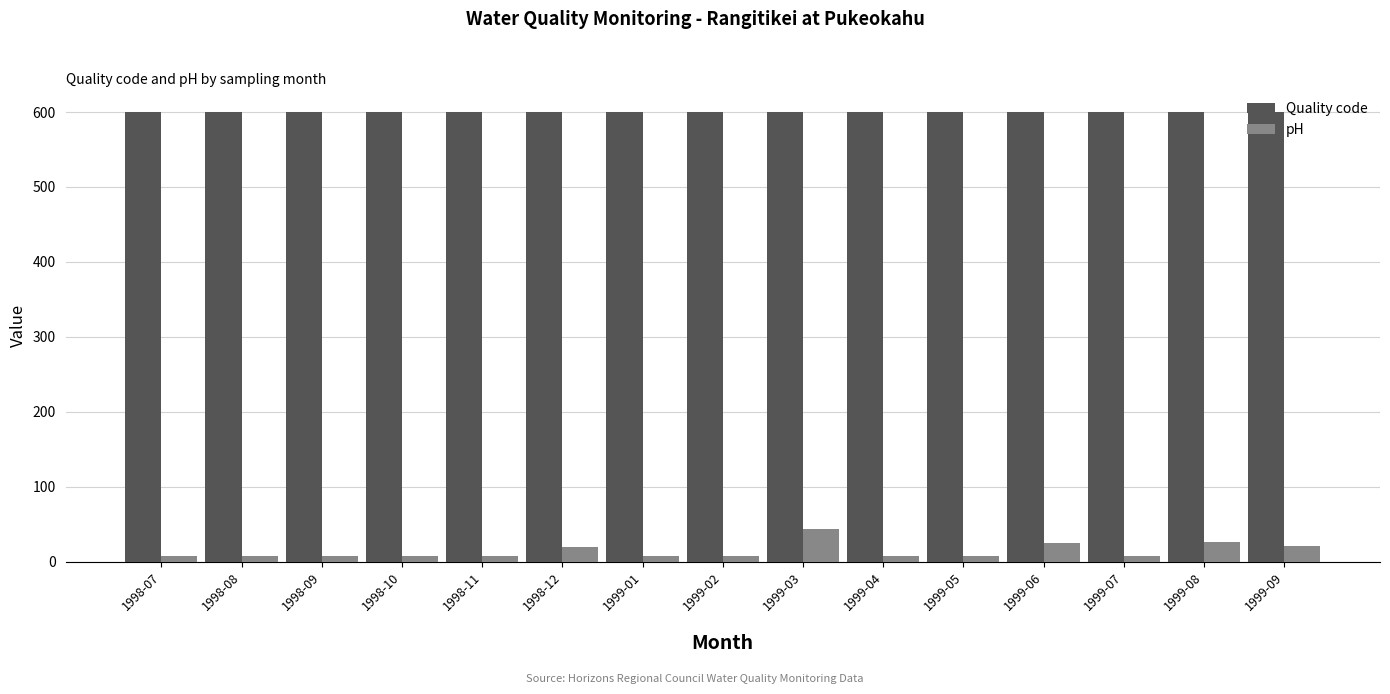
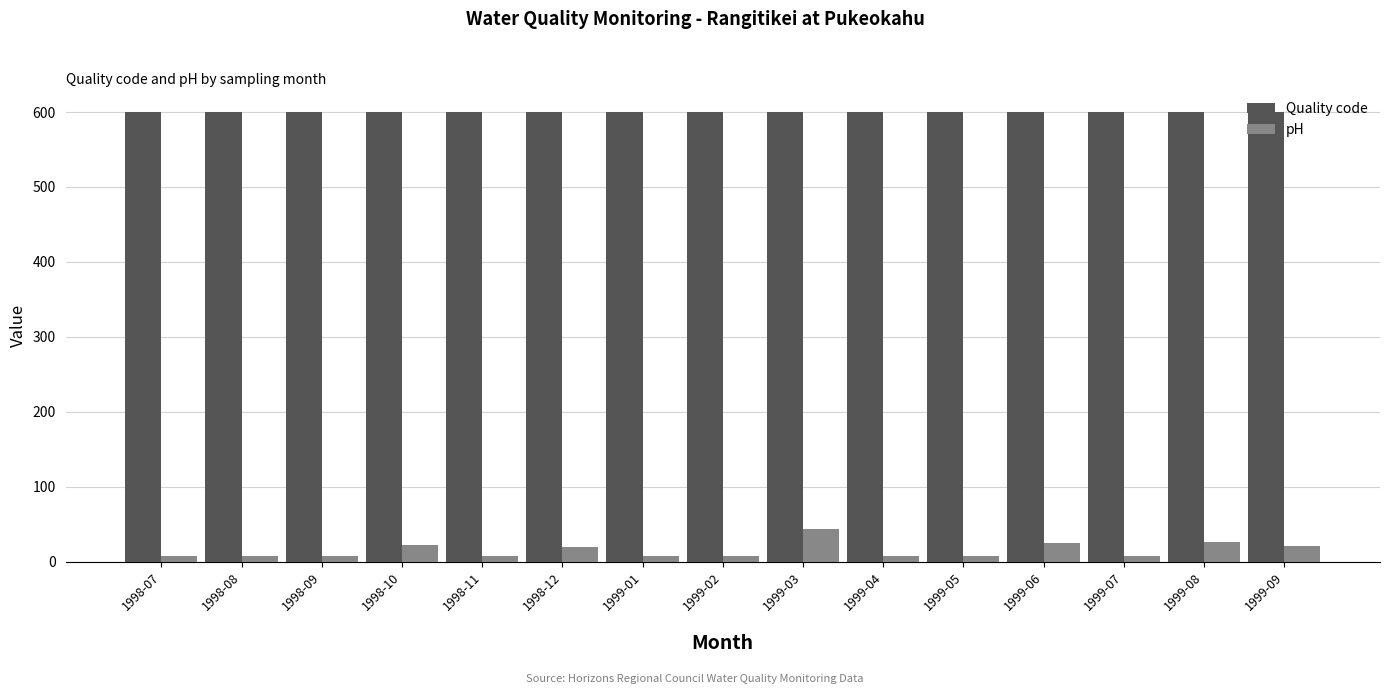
pH, 1998-10: 10 -> 20
